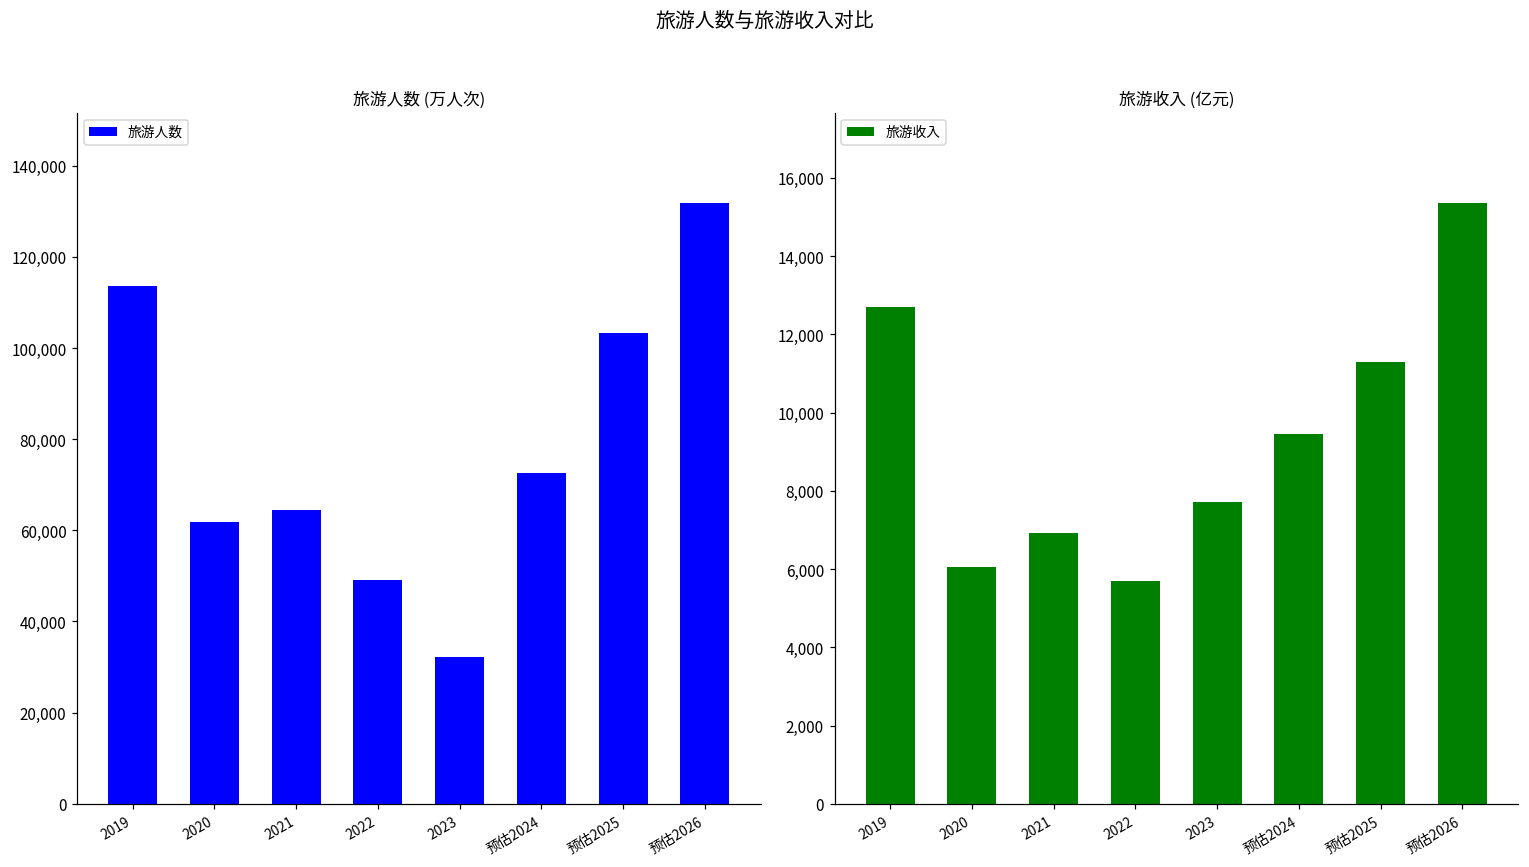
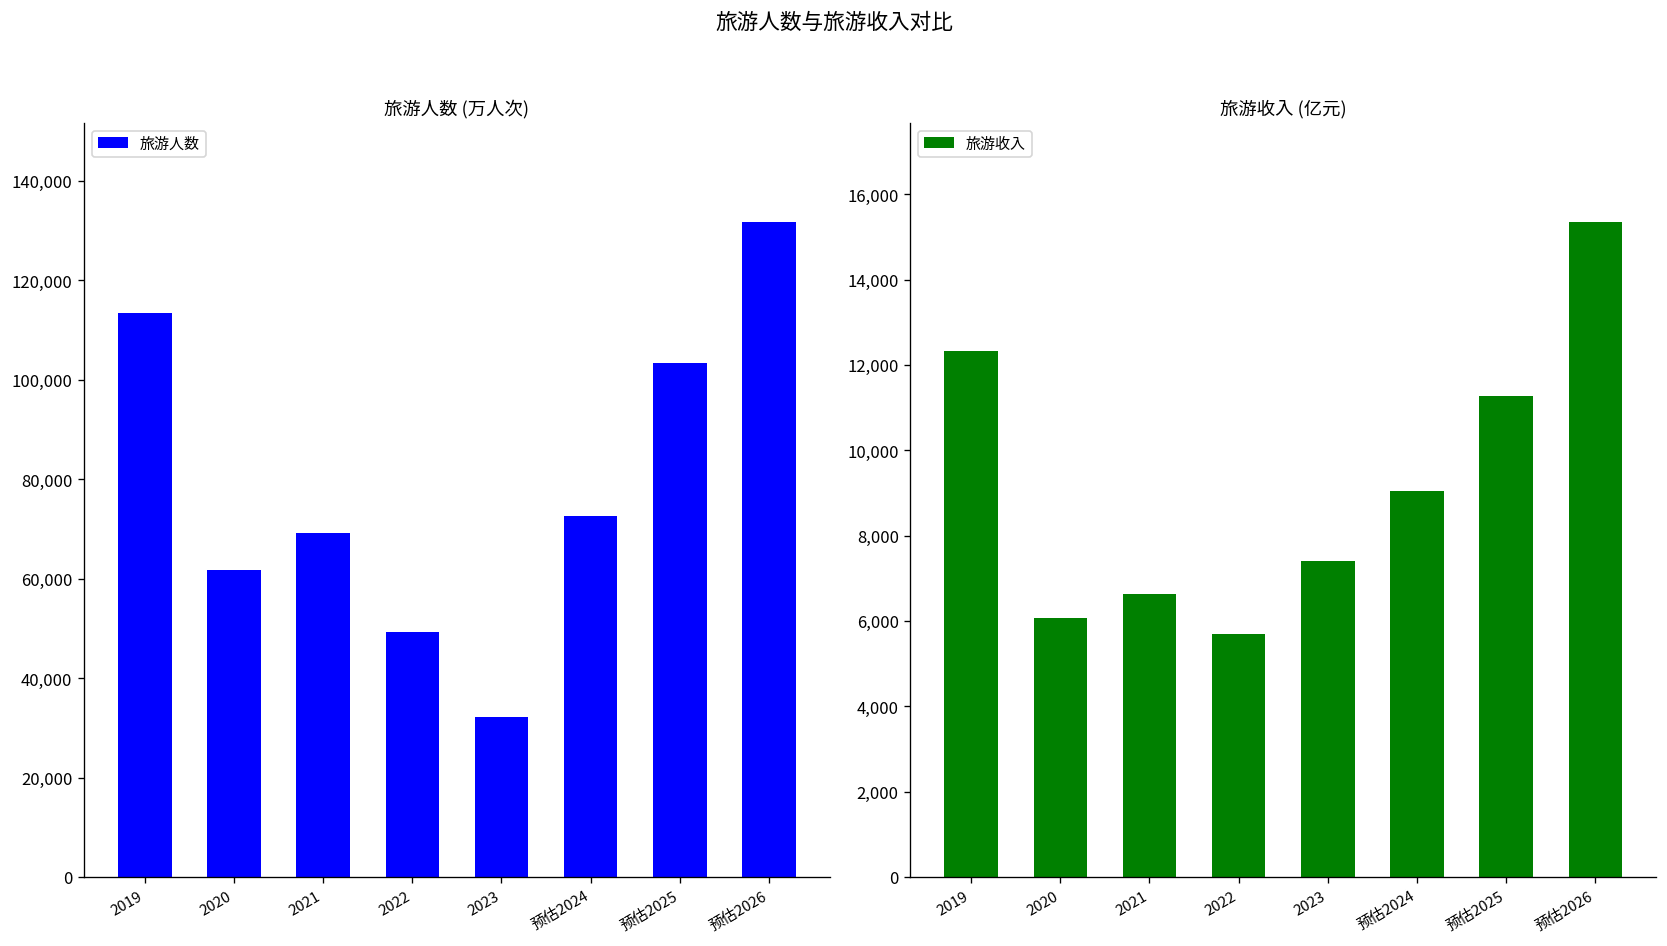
旅游人数 (万人次), 2021: 64,000 -> 69,000
旅游收入 (亿元), 2019: 12,700 -> 12,300
旅游收入 (亿元), 2021: 6,900 -> 6,600
旅游收入 (亿元), 2023: 7,700 -> 7,400
旅游收入 (亿元), 预估2024: 9,500 -> 9,000
